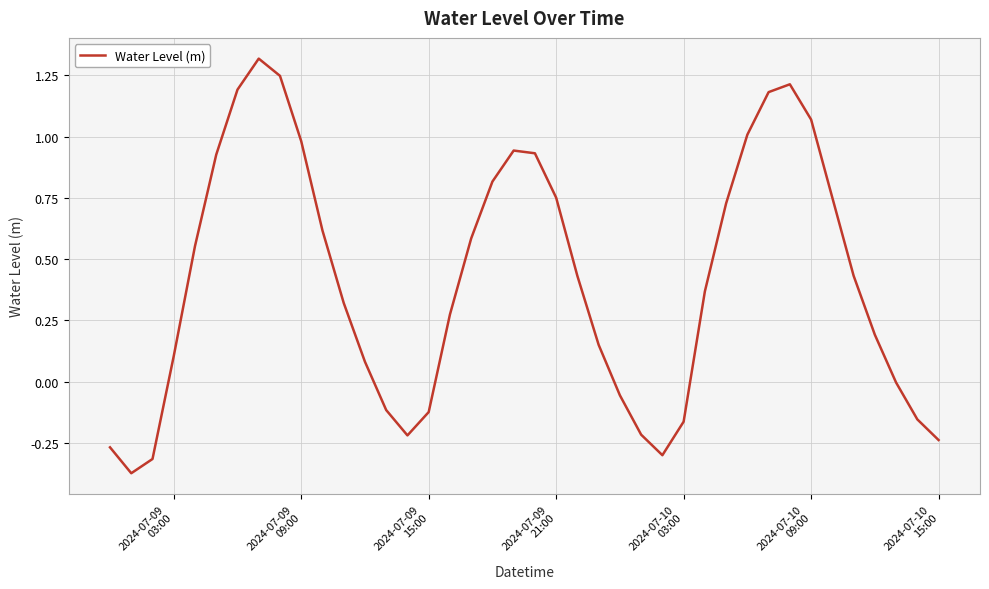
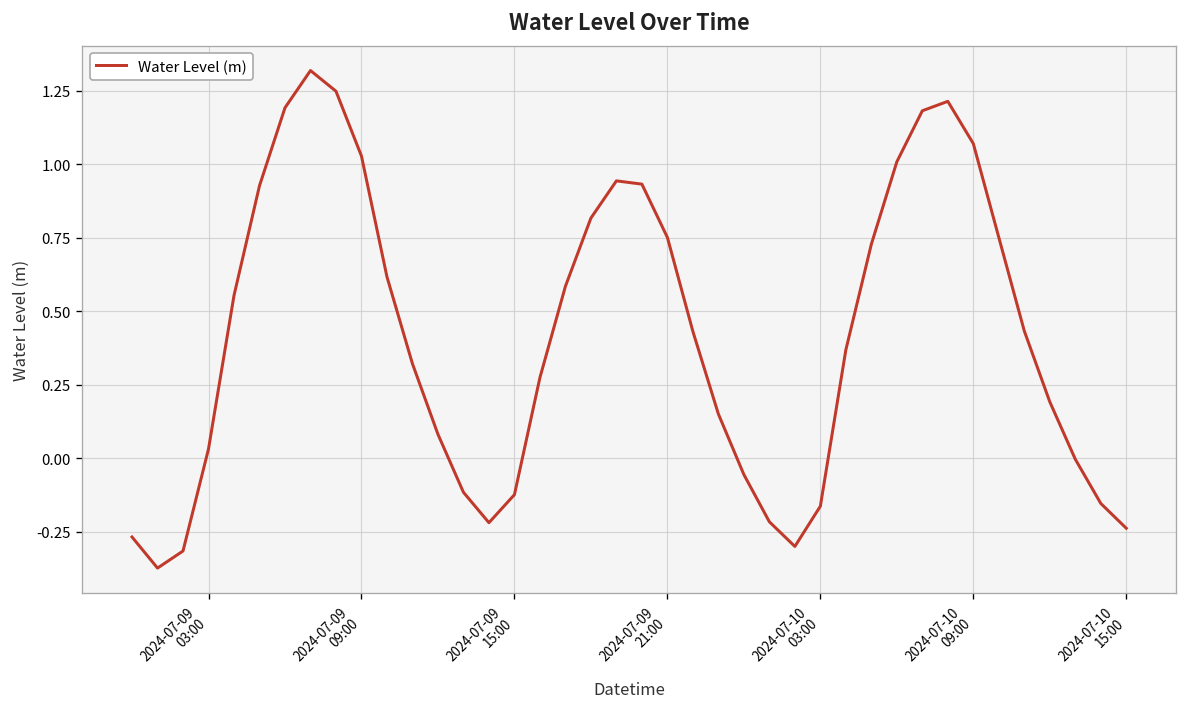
2024-07-09 03:00: 0.10 -> 0.03
2024-07-09 09:00: 0.98 -> 1.03
